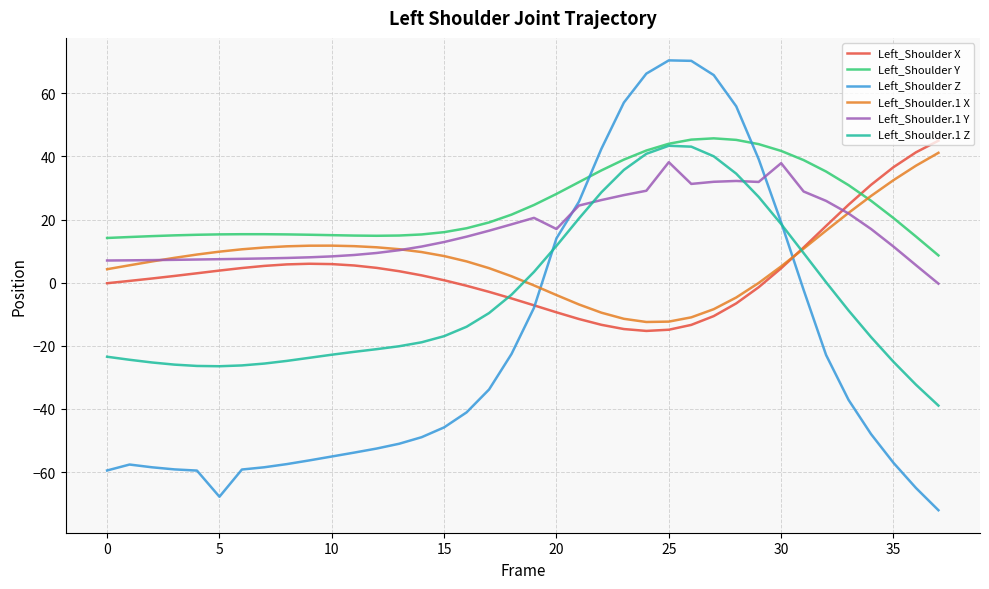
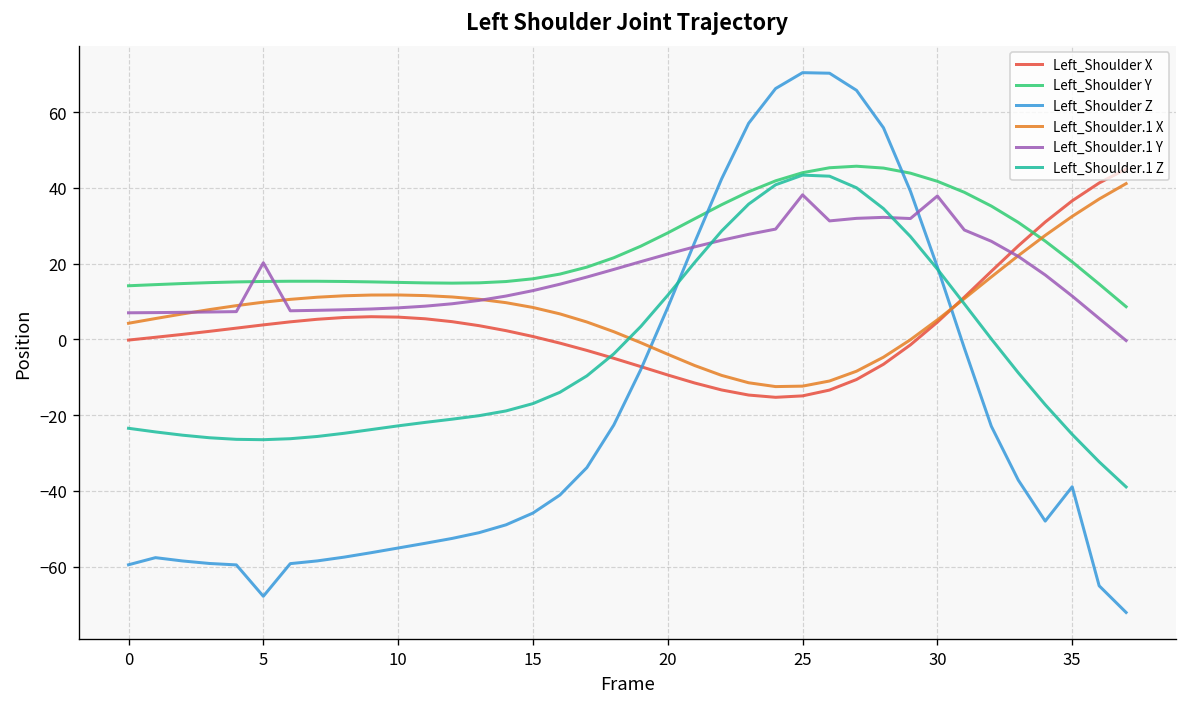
Left_Shoulder.1 Y, 5: 7 -> 20
Left_Shoulder Z, 20: 14 -> 8
Left_Shoulder.1 Y, 20: 17 -> 23
Left_Shoulder Z, 35: -57 -> -39
